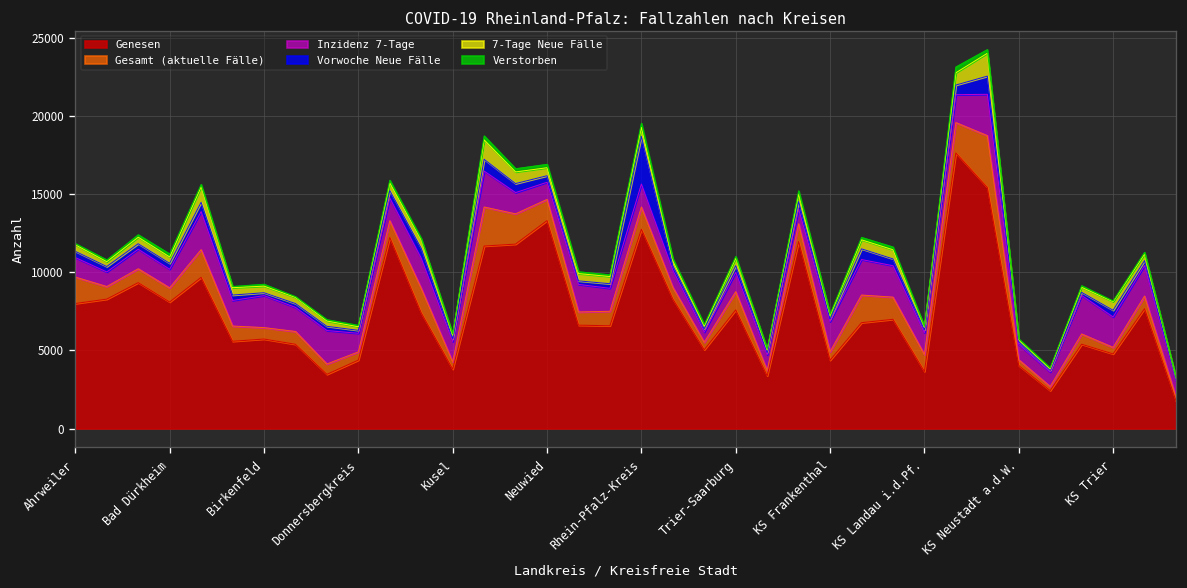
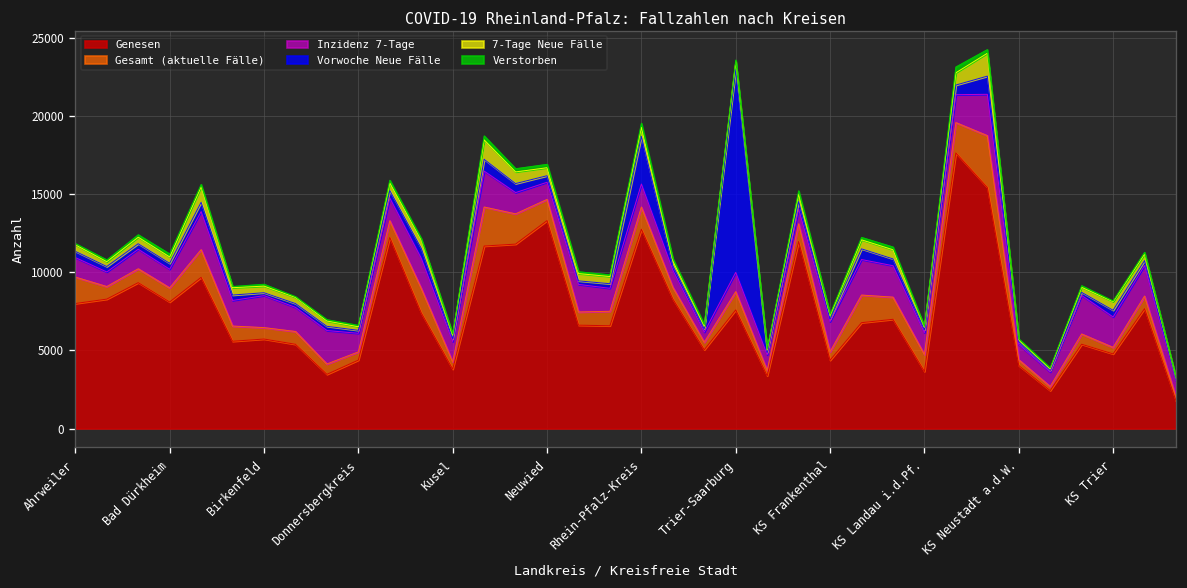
Vorwoche Neue Fälle, Trier-Saarburg: 400 -> 13000
